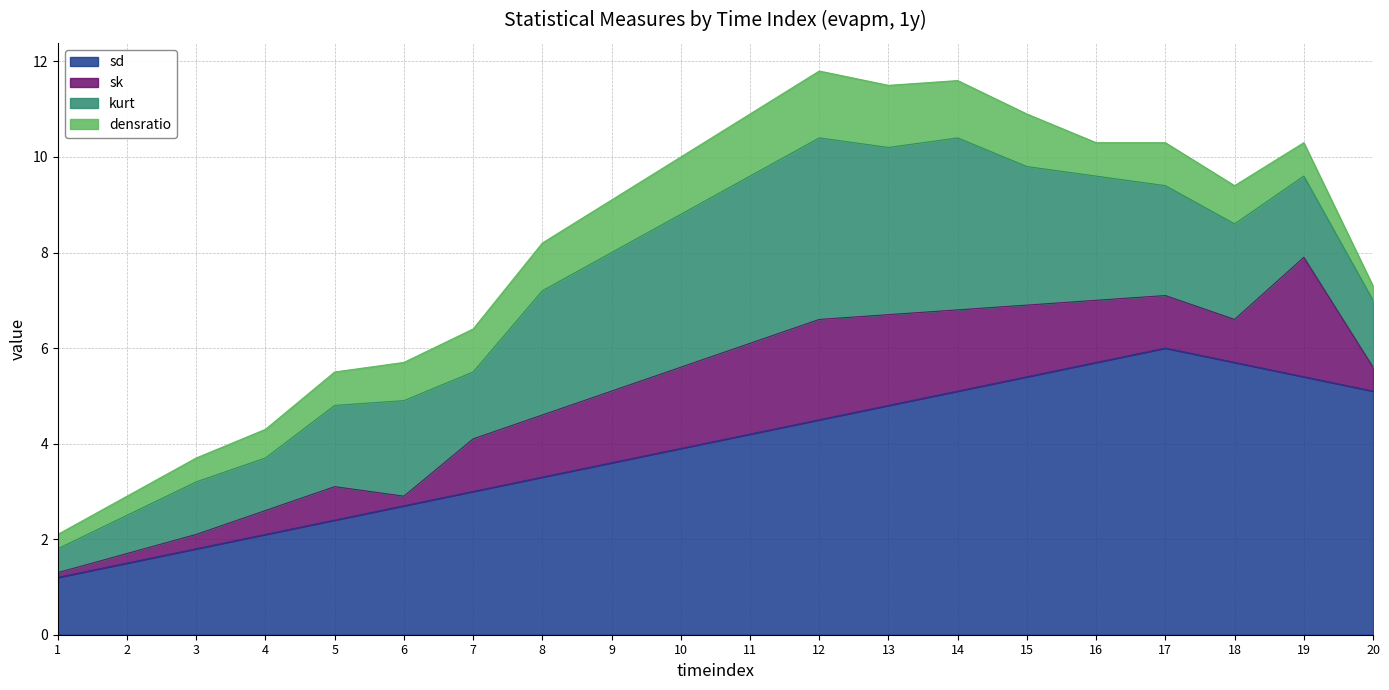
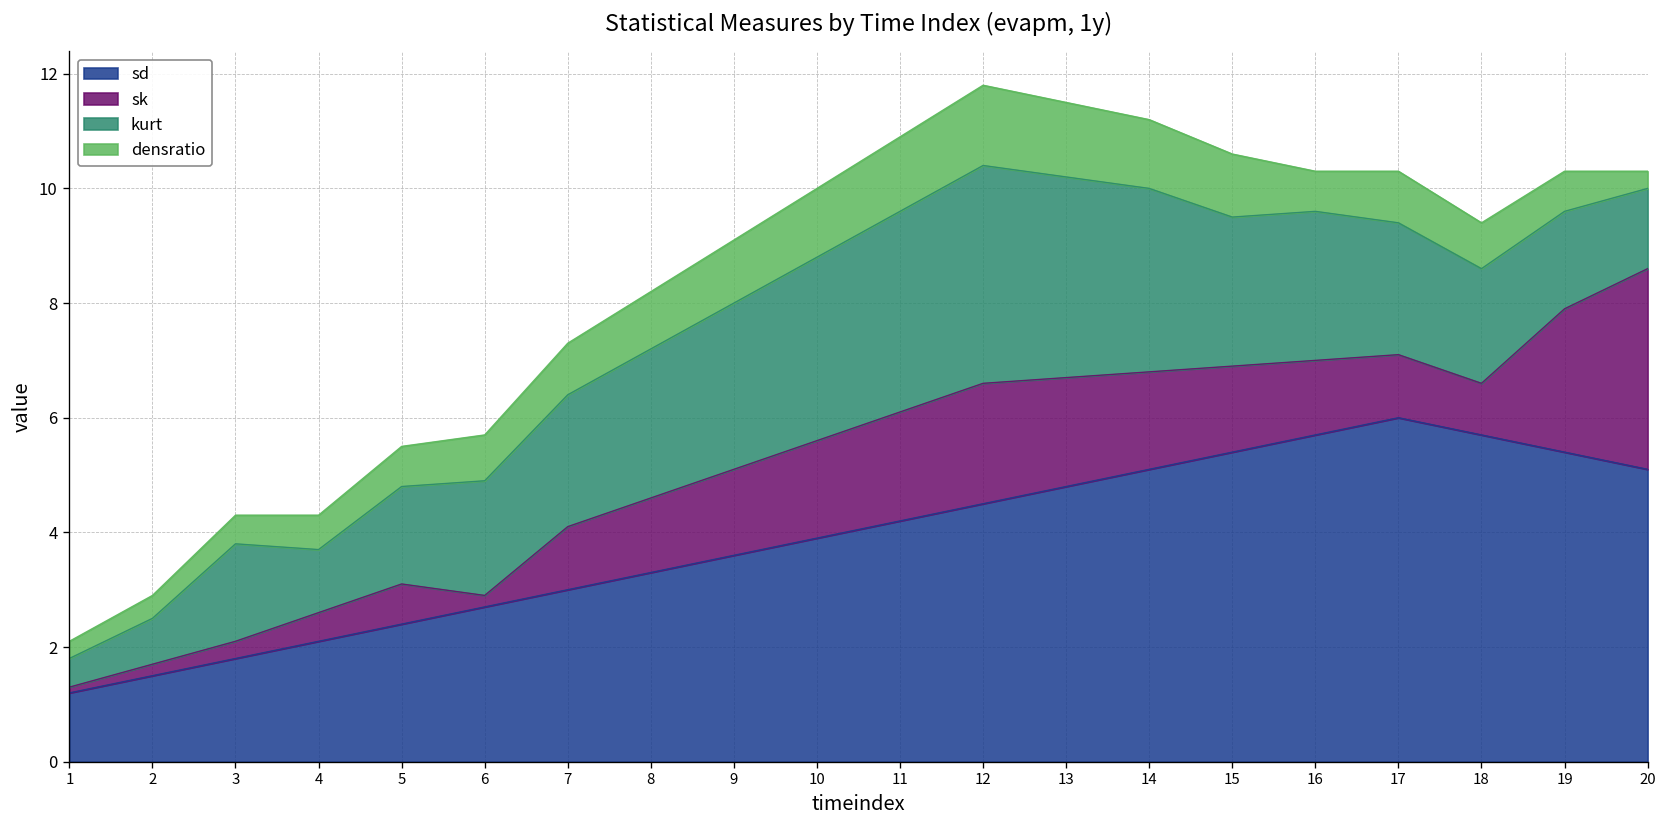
kurt, 3: 1.1 -> 1.7
kurt, 7: 1.4 -> 2.3
kurt, 14: 3.6 -> 3.2
kurt, 15: 2.9 -> 2.6
sk, 20: 0.5 -> 3.5
